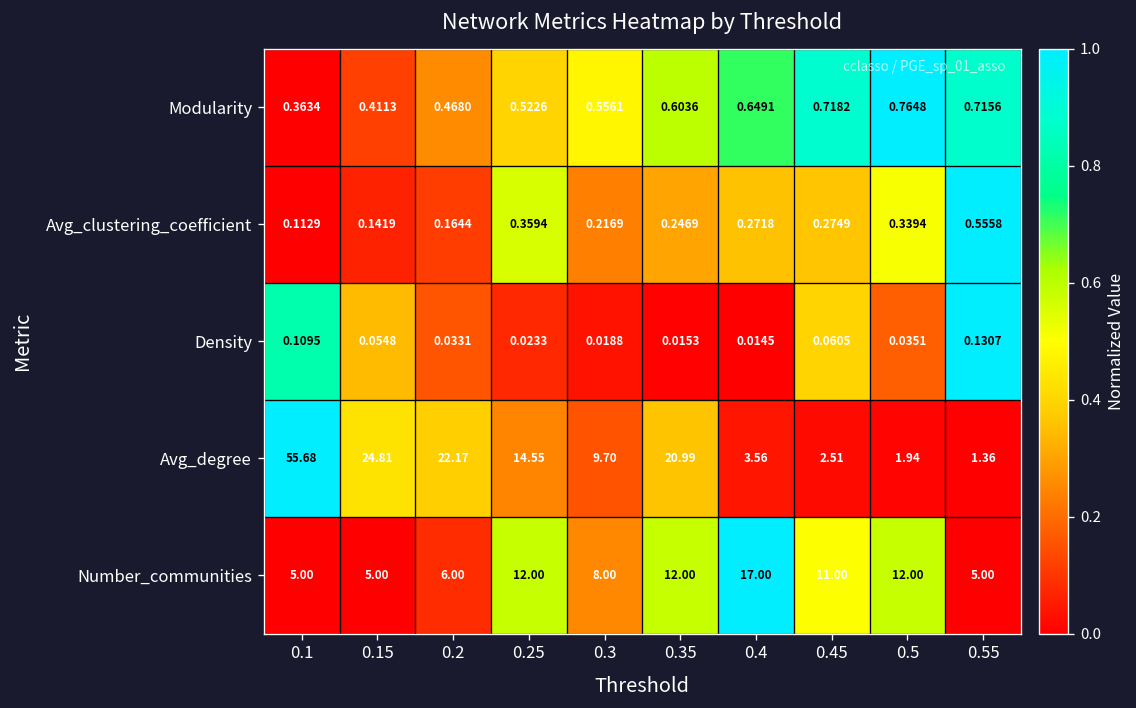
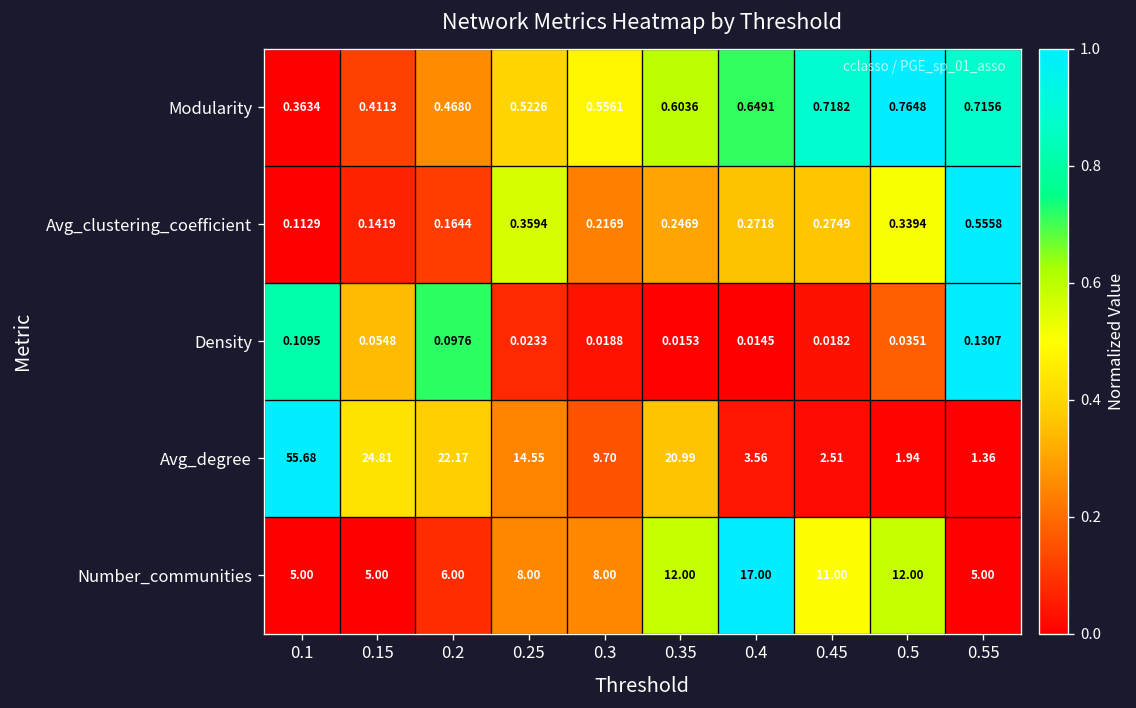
Density, 0.2: 0.0331 -> 0.0976
Density, 0.45: 0.0605 -> 0.0182
Number_communities, 0.25: 12.00 -> 8.00
